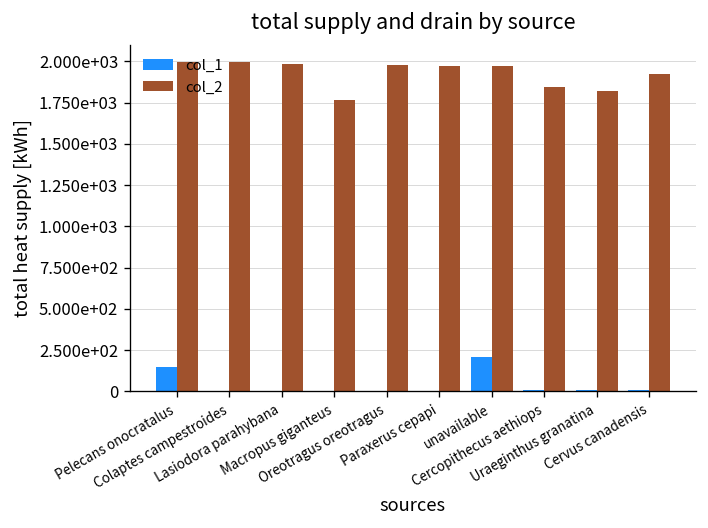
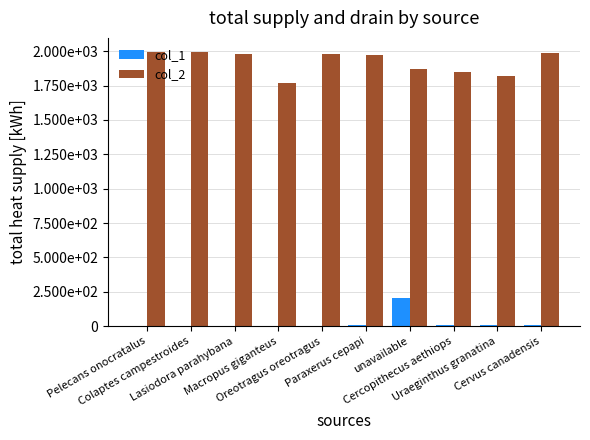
col_1, Pelecans onocratalus: 150 -> 0
col_2, unavailable: 1970 -> 1870
col_2, Cervus canadensis: 1930 -> 1980
